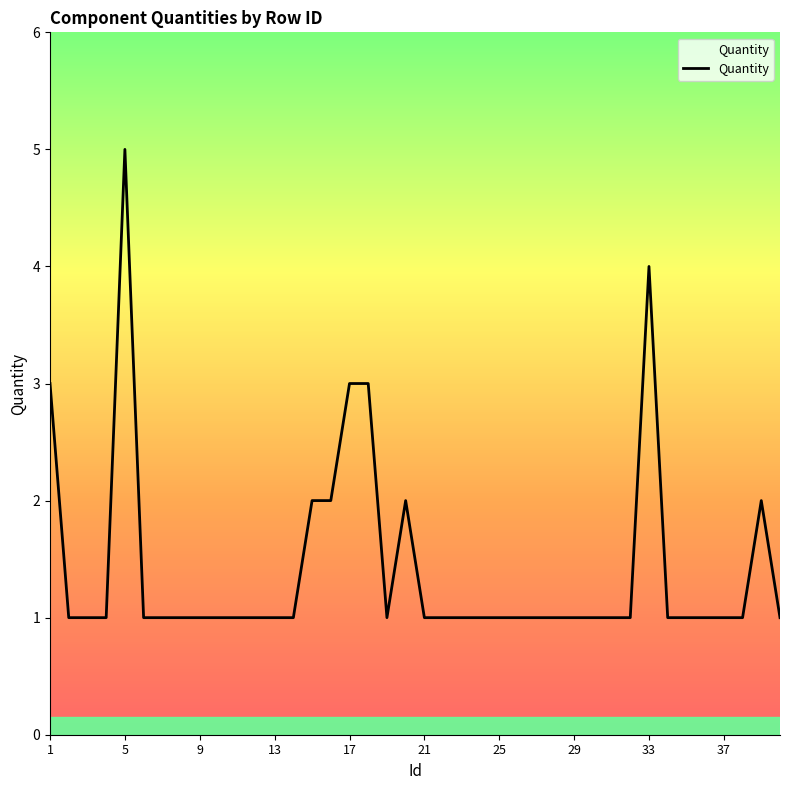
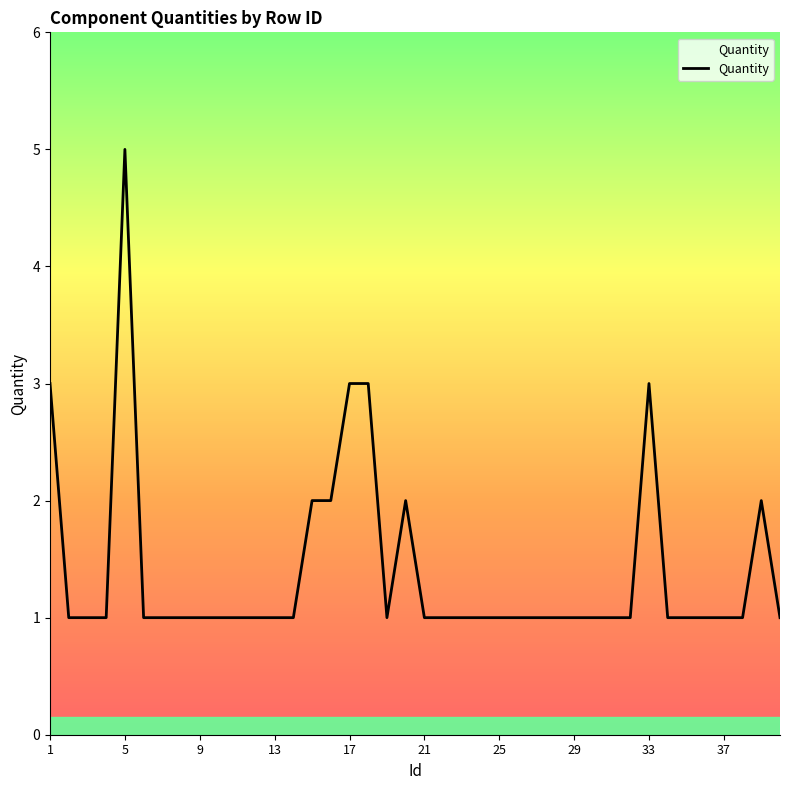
33: 4 -> 3
